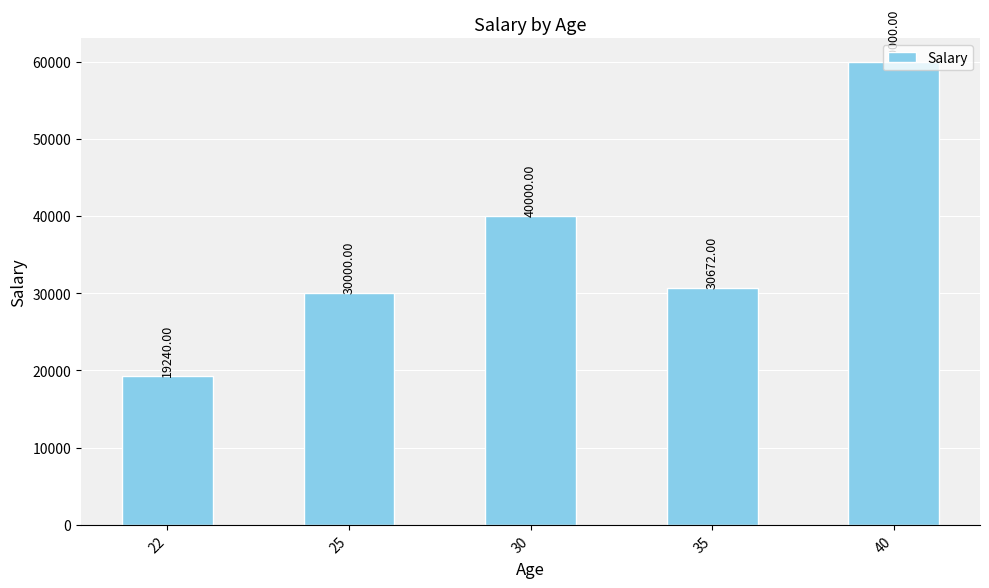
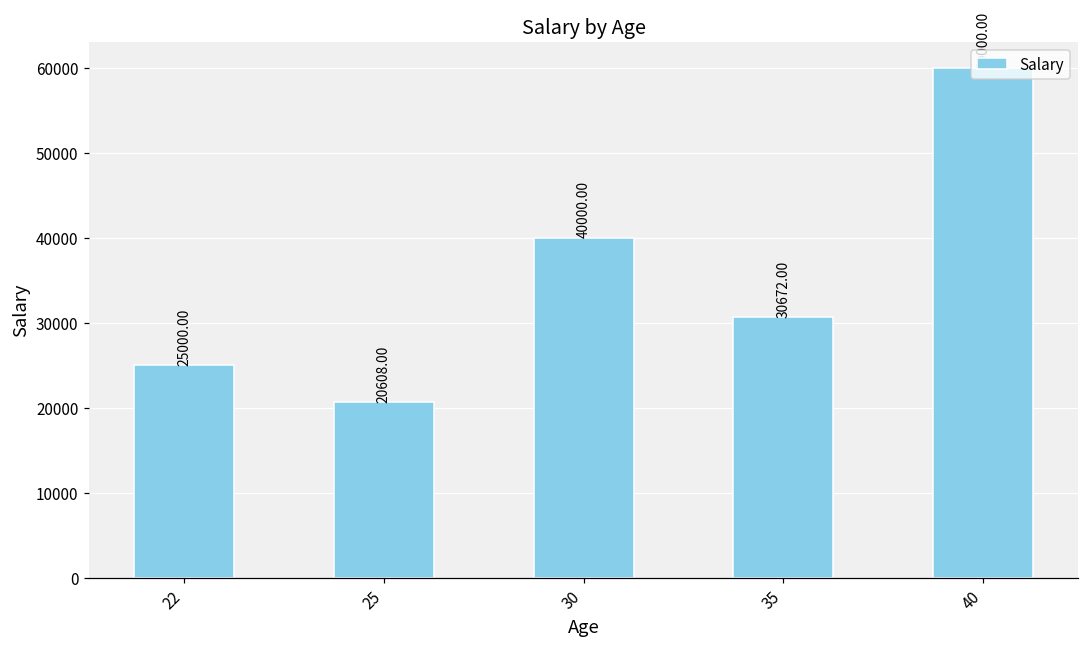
22: 19240.00 -> 25000.00
25: 30000.00 -> 20608.00
